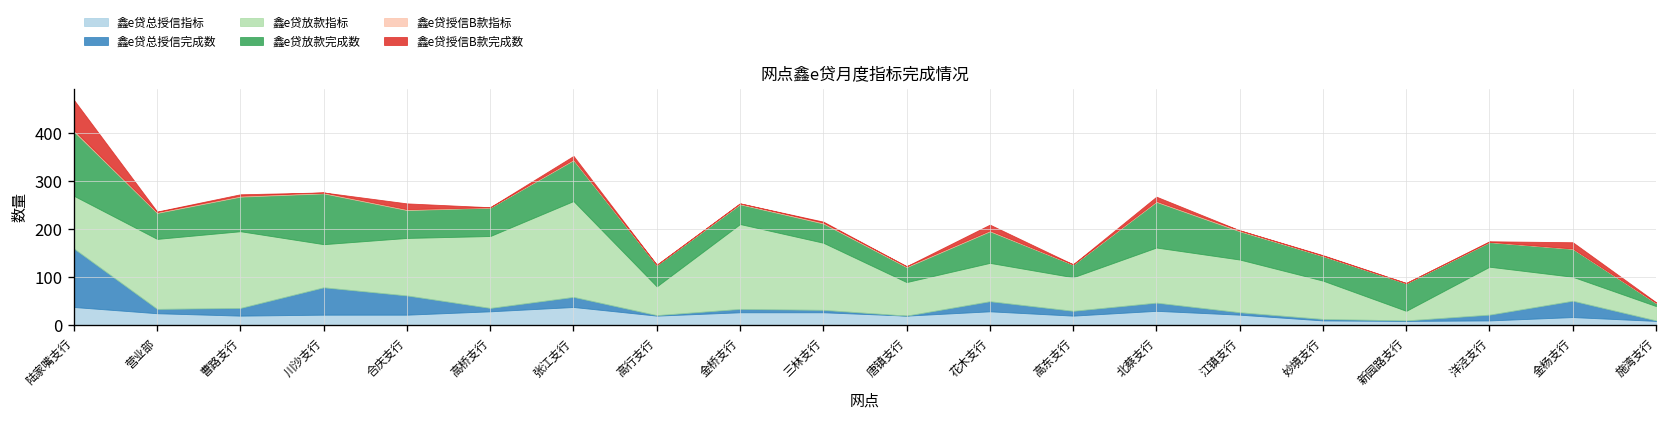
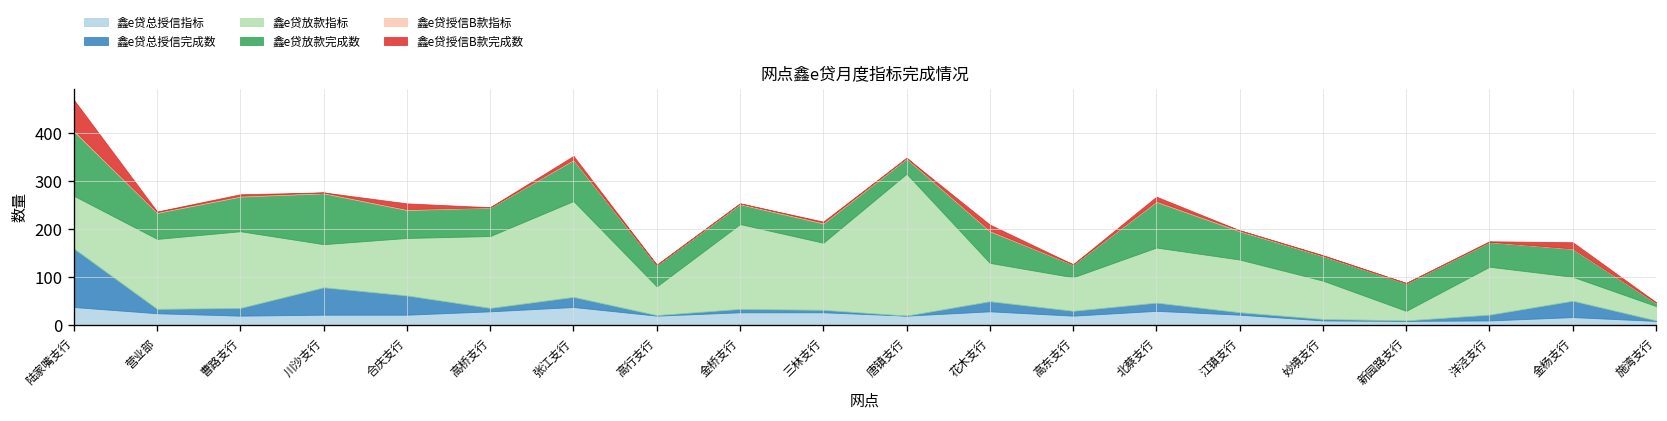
鑫e贷放款指标, 唐镇支行: 70 -> 300
